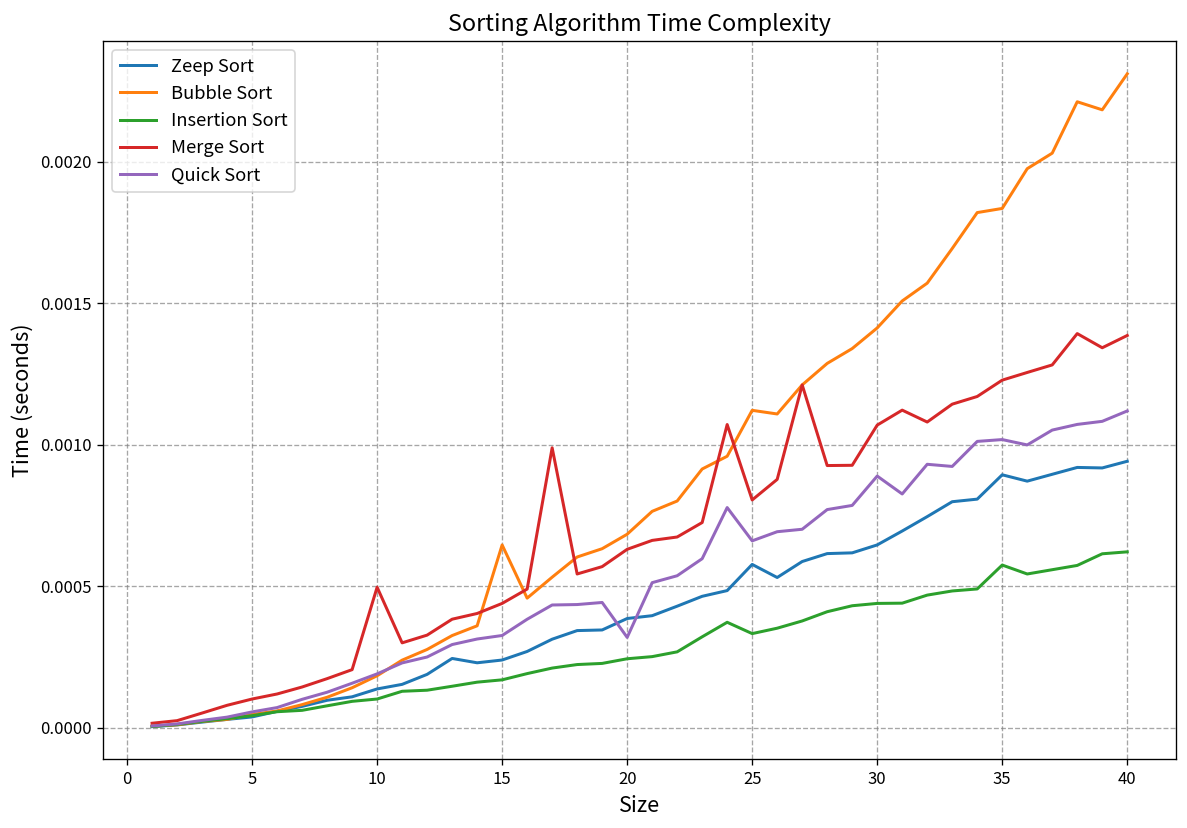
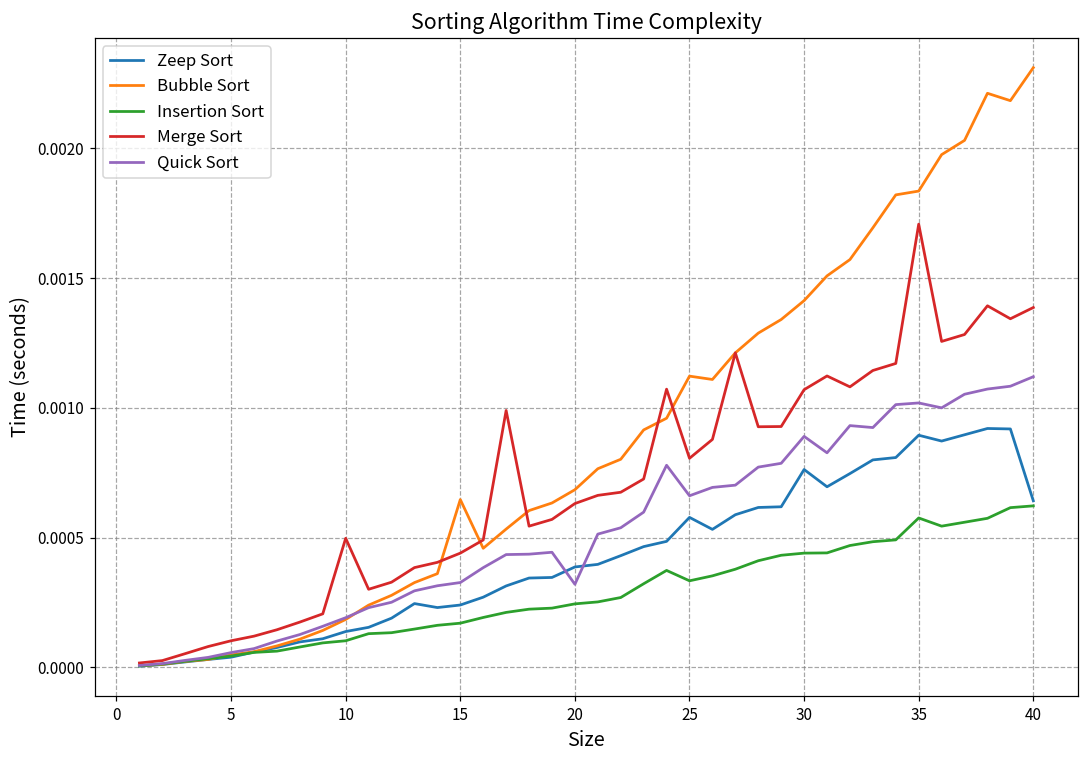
Zeep Sort, 30: 0.00065 -> 0.00076
Merge Sort, 35: 0.00123 -> 0.00171
Zeep Sort, 40: 0.00094 -> 0.00064
